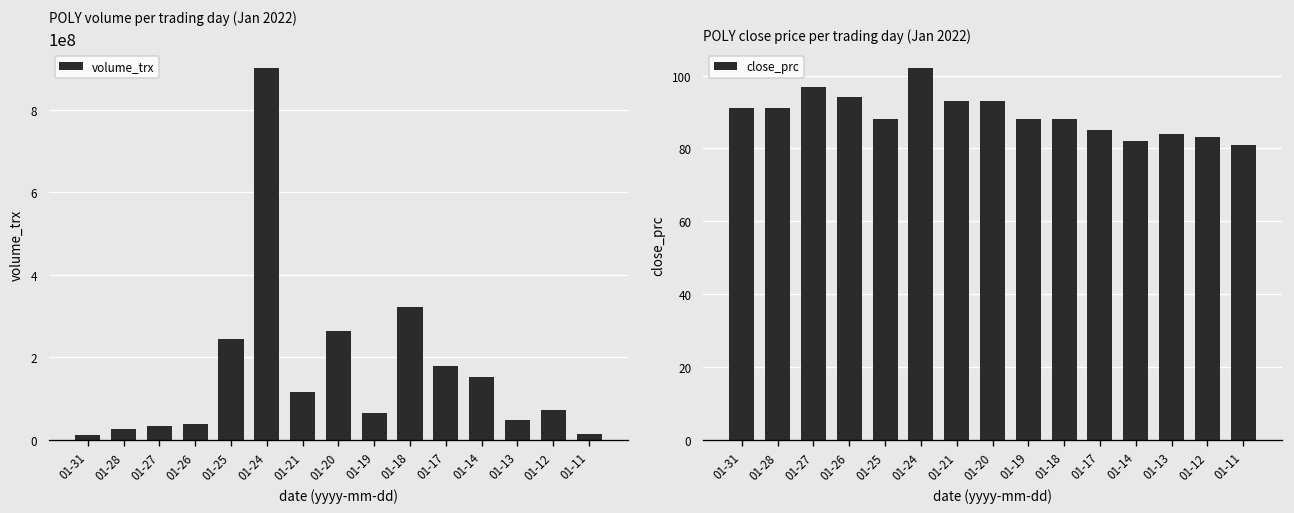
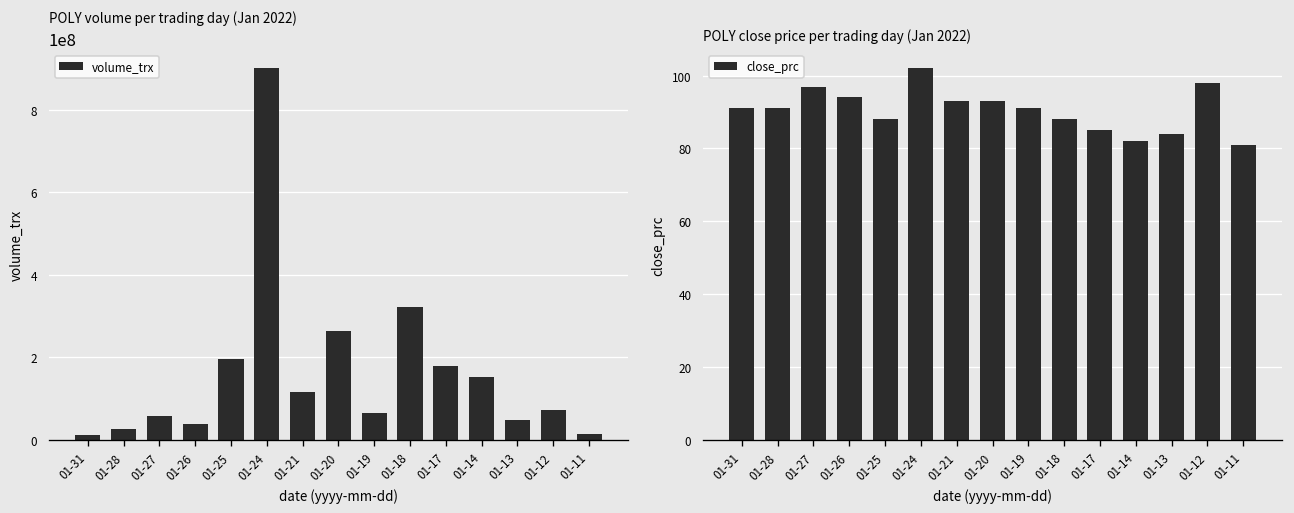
POLY volume per trading day (Jan 2022), 01-27: 30000000 -> 60000000
POLY volume per trading day (Jan 2022), 01-25: 240000000 -> 200000000
POLY close price per trading day (Jan 2022), 01-19: 88 -> 91
POLY close price per trading day (Jan 2022), 01-12: 83 -> 98
